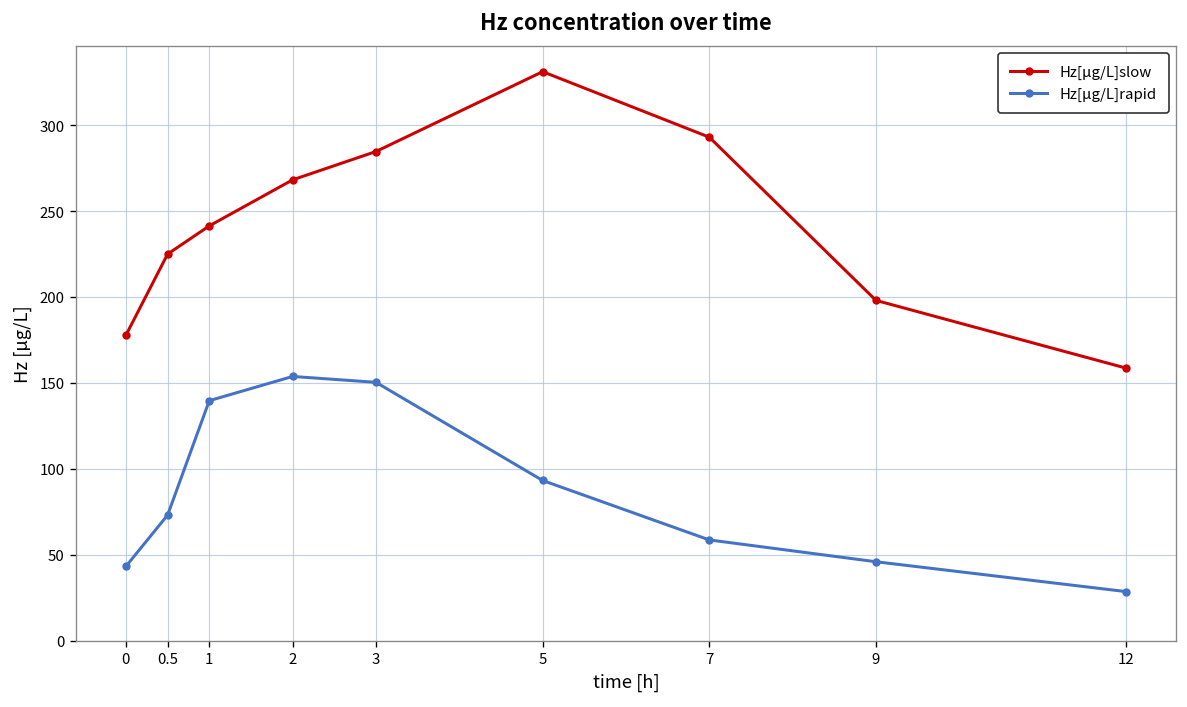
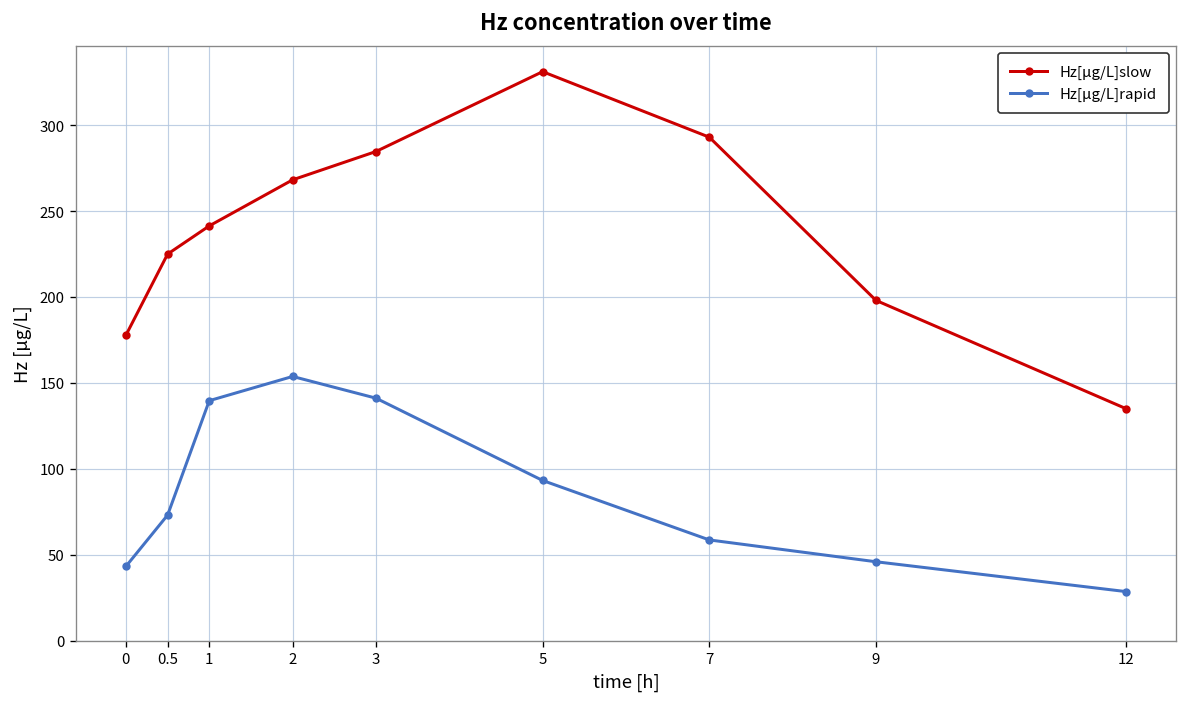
Hz[µg/L]rapid, 3: 150 -> 141
Hz[µg/L]slow, 12: 159 -> 135
